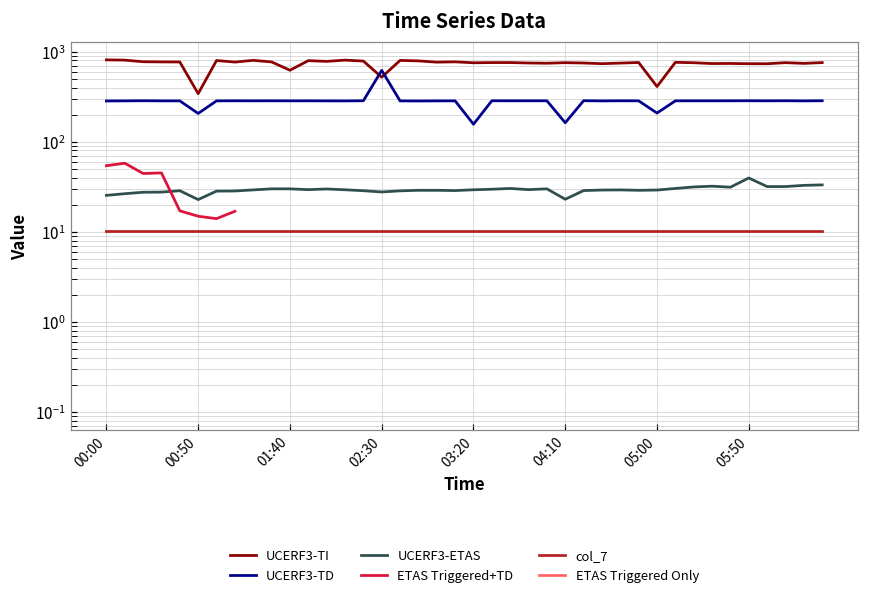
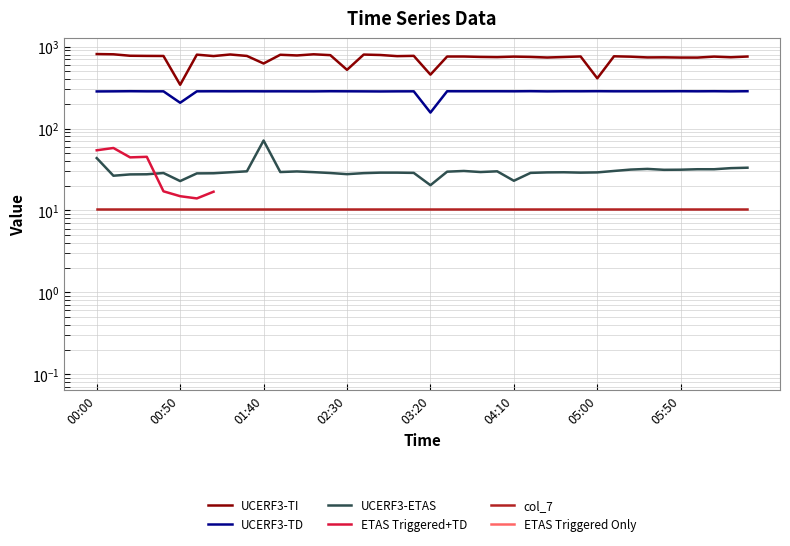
UCERF3-ETAS, 00:00: 25 -> 40
UCERF3-ETAS, 01:40: 30 -> 70
UCERF3-TD, 02:30: 600 -> 280
UCERF3-TI, 03:20: 800 -> 500
UCERF3-ETAS, 03:20: 29 -> 20
UCERF3-TD, 04:10: 160 -> 280
UCERF3-TD, 05:00: 210 -> 290
UCERF3-ETAS, 05:50: 40 -> 31
